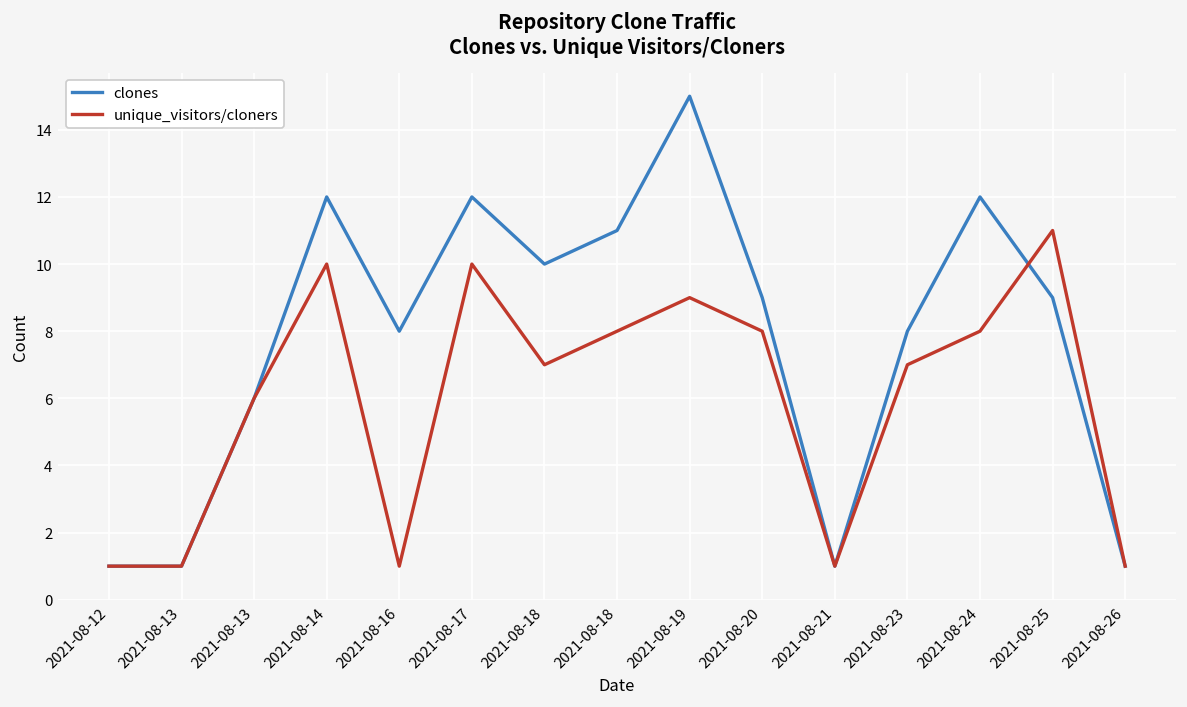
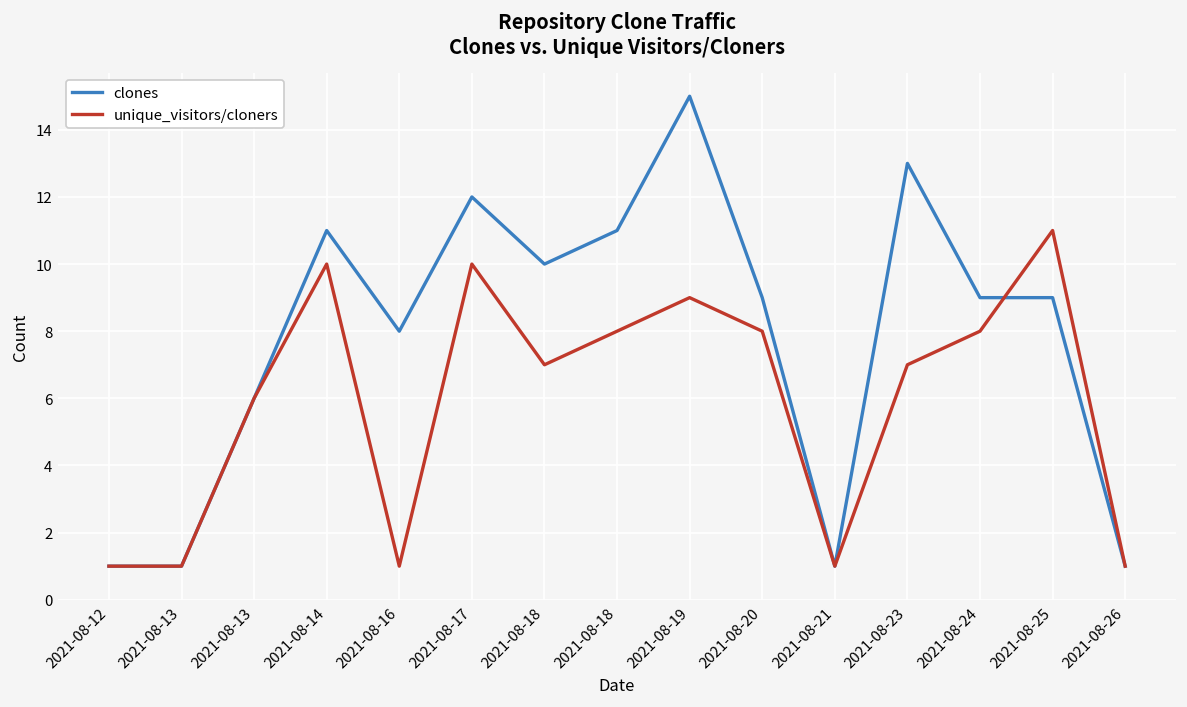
clones, 2021-08-14: 12 -> 11
clones, 2021-08-23: 8 -> 13
clones, 2021-08-24: 12 -> 9
